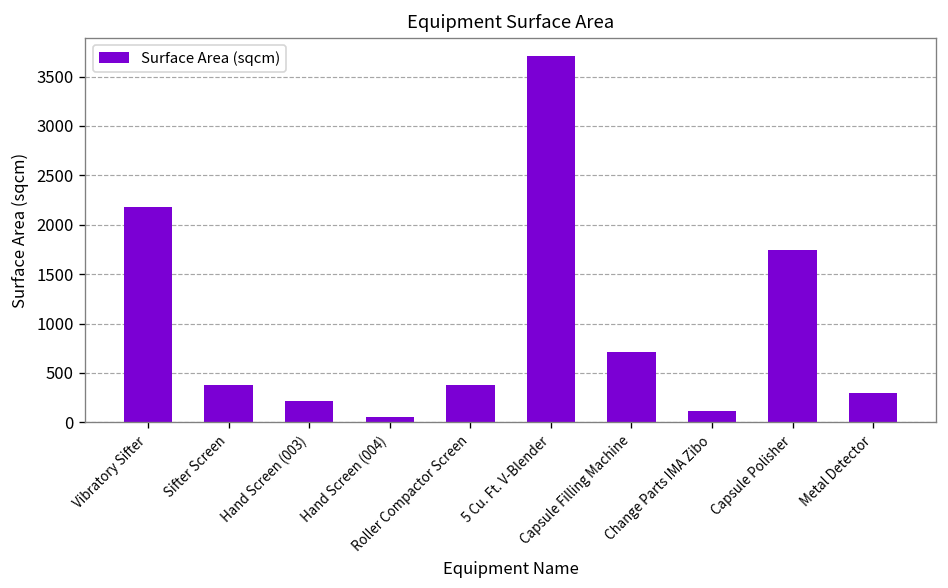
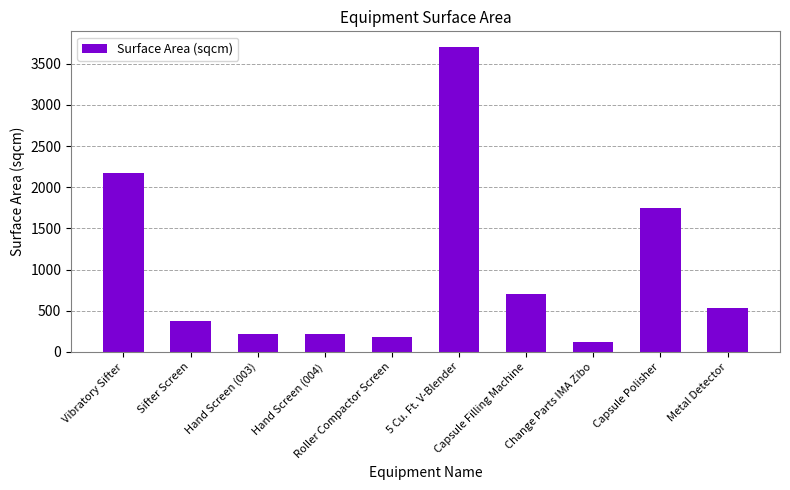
Hand Screen (004): 100 -> 200
Roller Compactor Screen: 400 -> 200
Metal Detector: 300 -> 500
